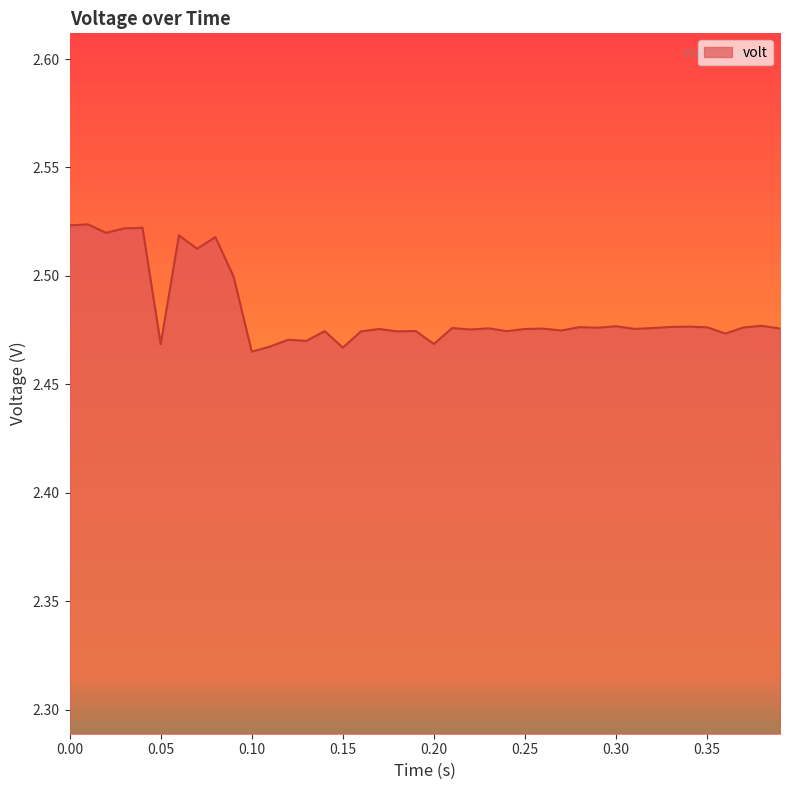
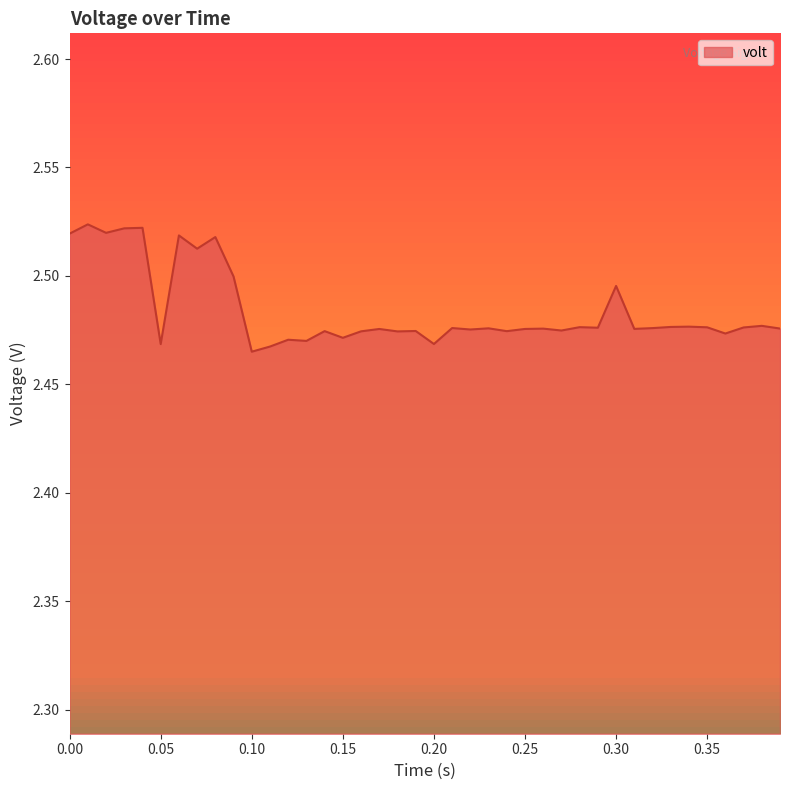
0.00: 2.523 -> 2.519
0.15: 2.467 -> 2.471
0.30: 2.477 -> 2.495
